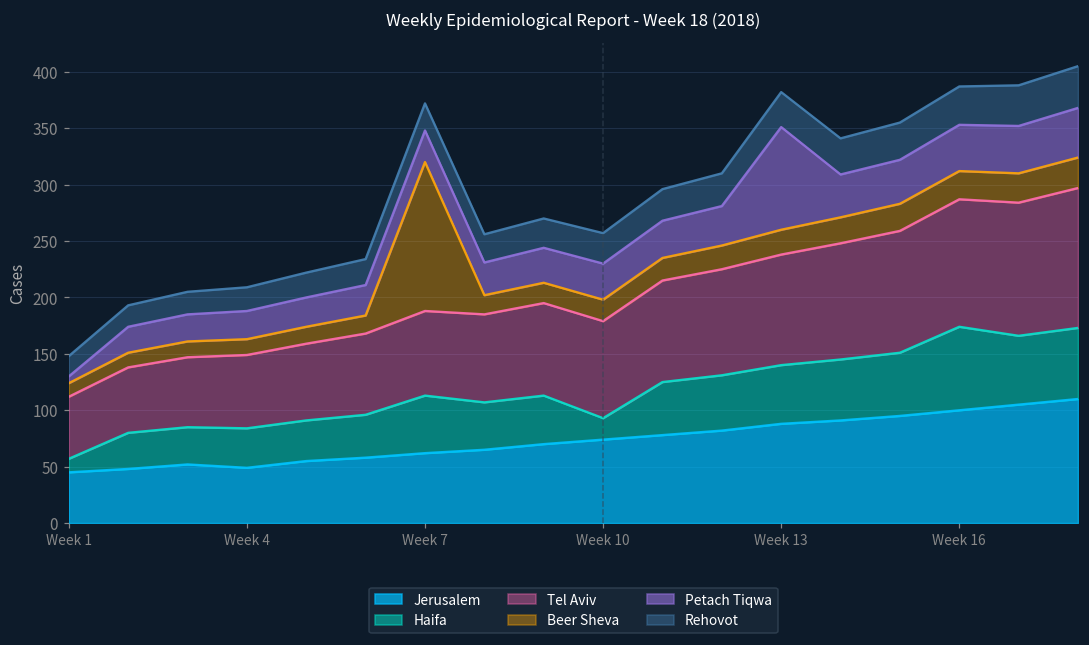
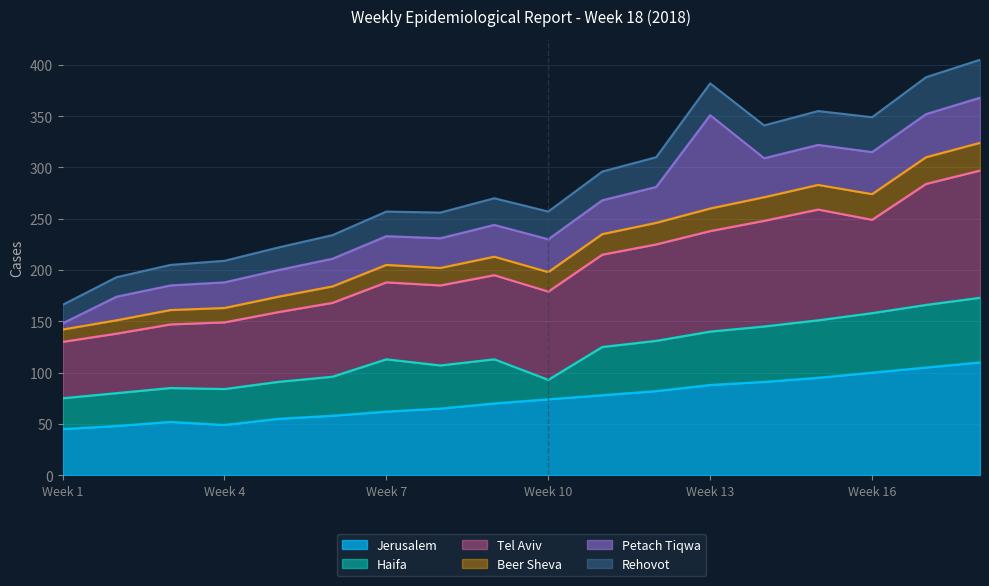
Haifa, Week 1: 12 -> 30
Beer Sheva, Week 7: 132 -> 17
Haifa, Week 16: 74 -> 58
Tel Aviv, Week 16: 113 -> 91
